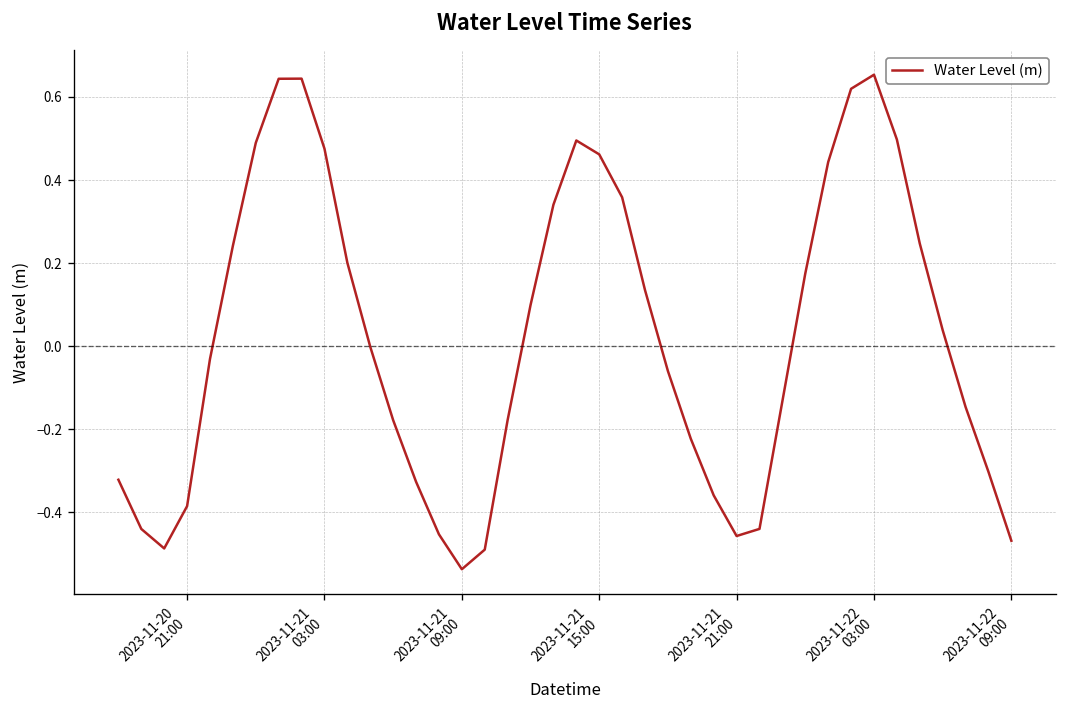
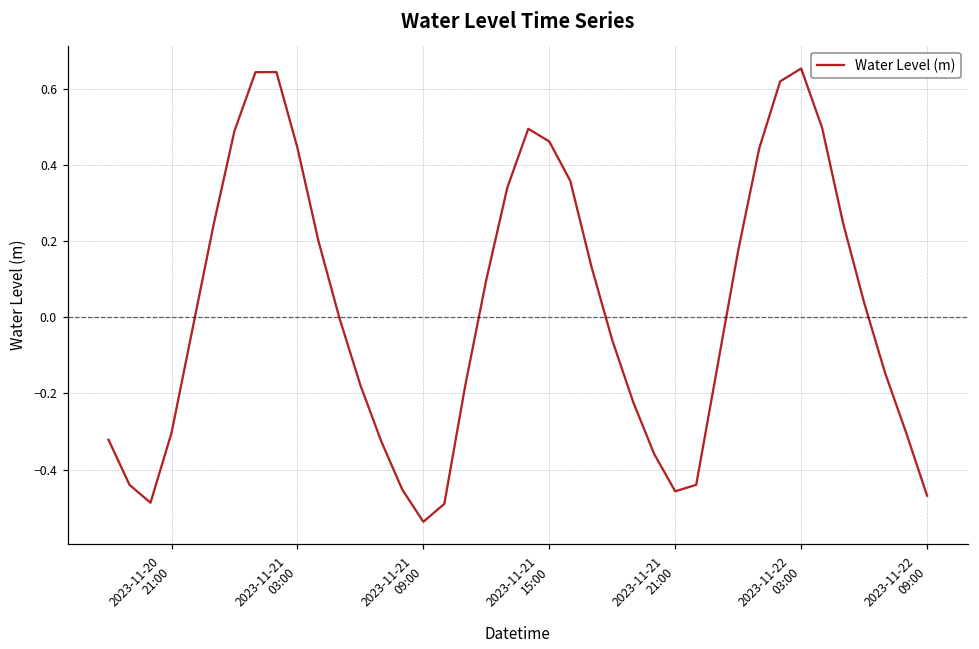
2023-11-20 21:00: -0.39 -> -0.30
2023-11-21 03:00: 0.48 -> 0.45
